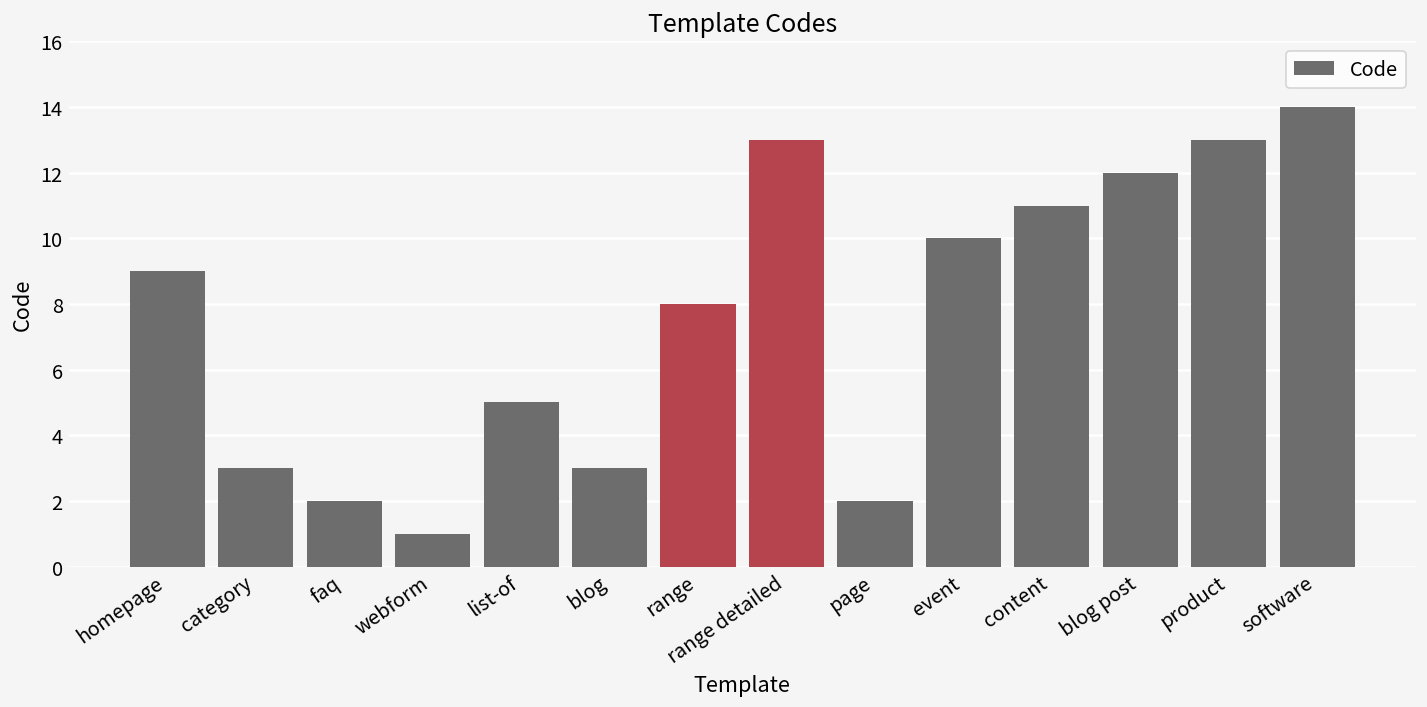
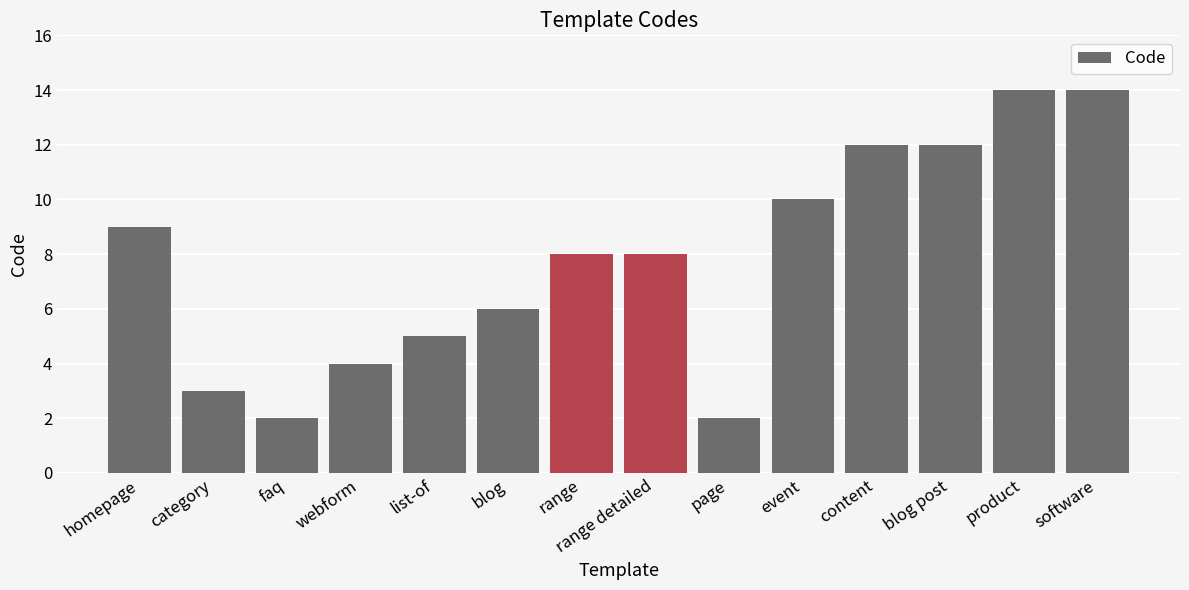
webform: 1 -> 4
blog: 3 -> 6
range detailed: 13 -> 8
content: 11 -> 12
product: 13 -> 14
